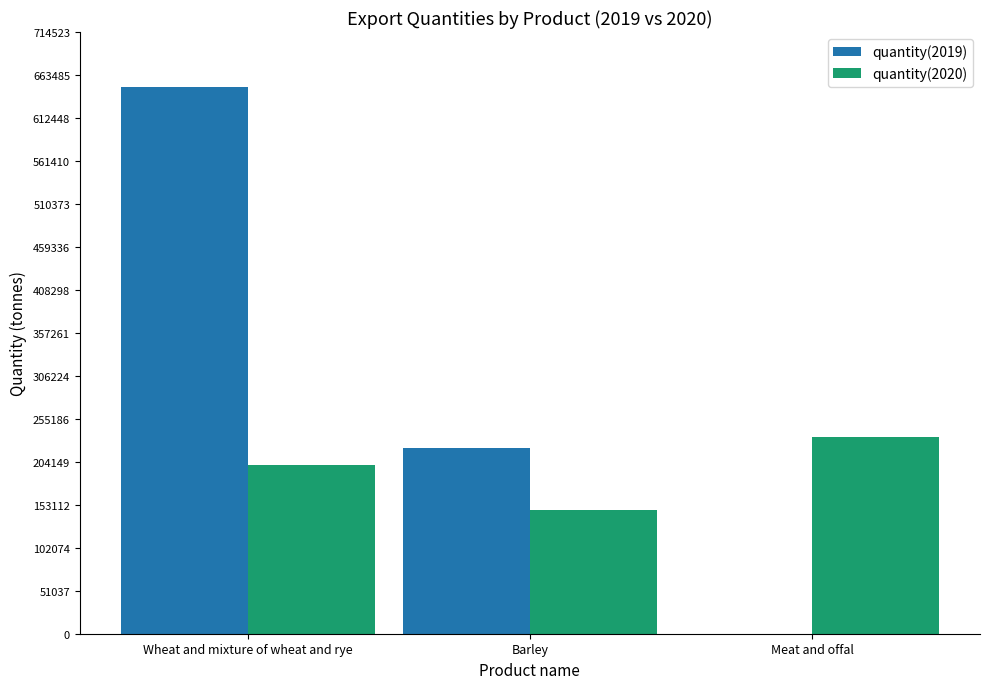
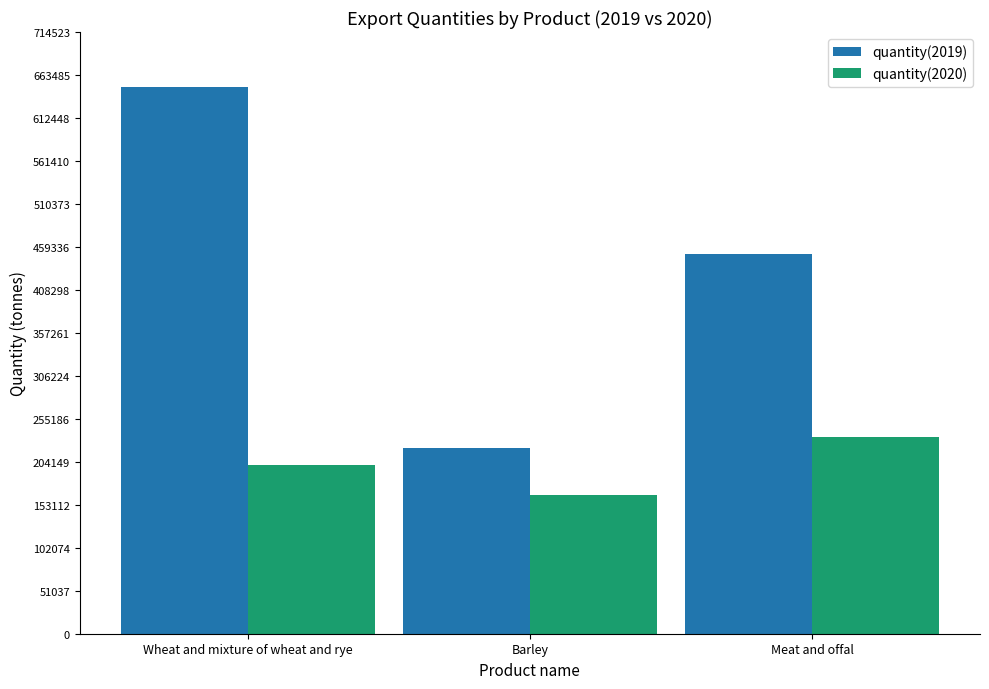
quantity(2020), Barley: 150000 -> 160000
quantity(2019), Meat and offal: 0 -> 450000
